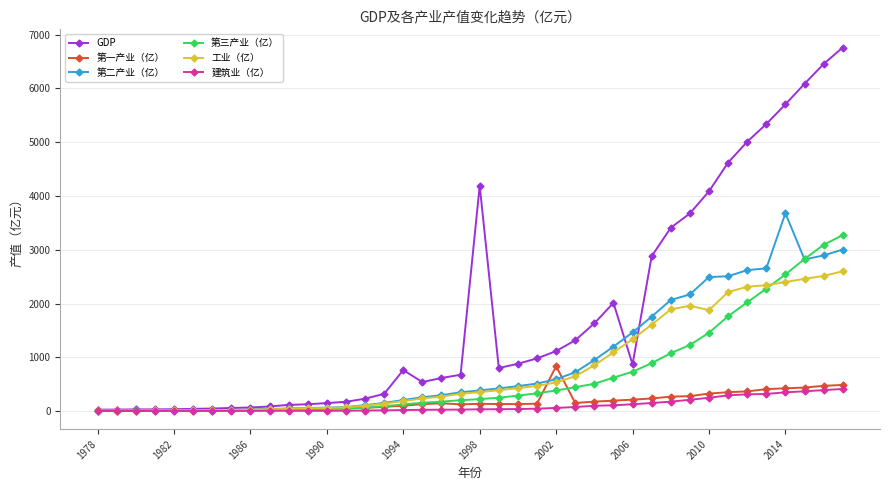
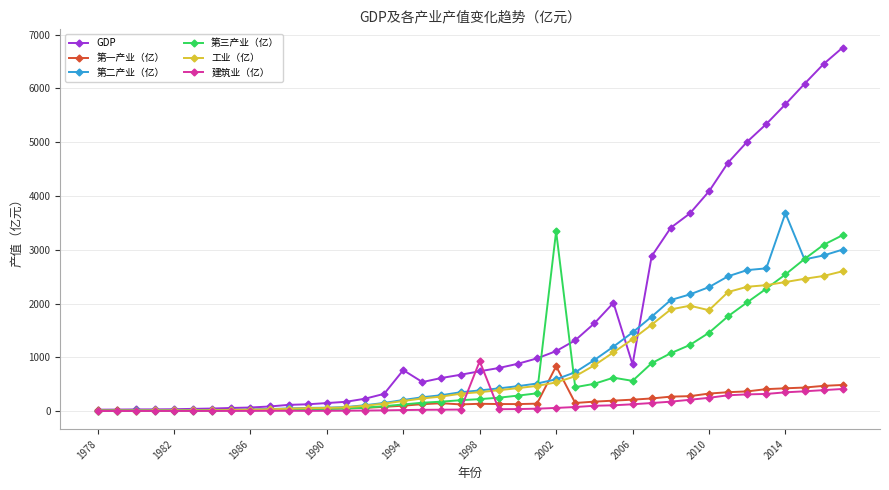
GDP, 1998: 4200 -> 700
建筑业（亿）, 1998: 0 -> 900
第三产业（亿）, 2002: 400 -> 3300
第三产业（亿）, 2006: 700 -> 600
第二产业（亿）, 2010: 2500 -> 2300
